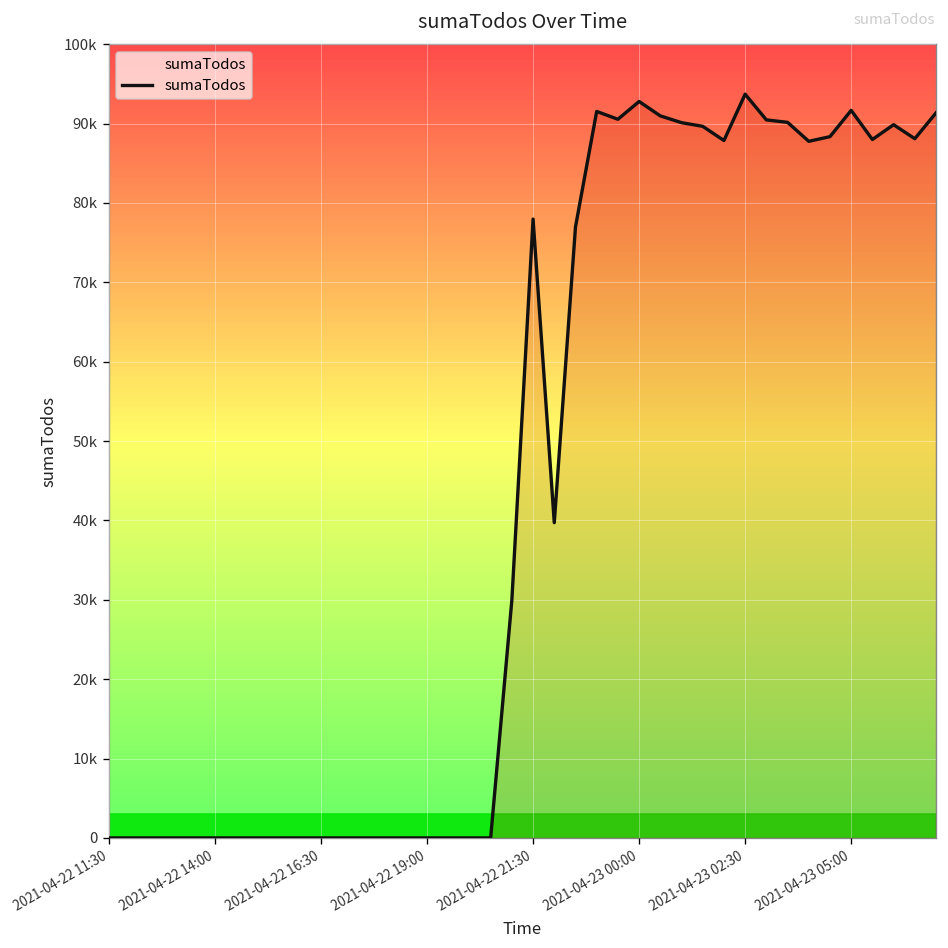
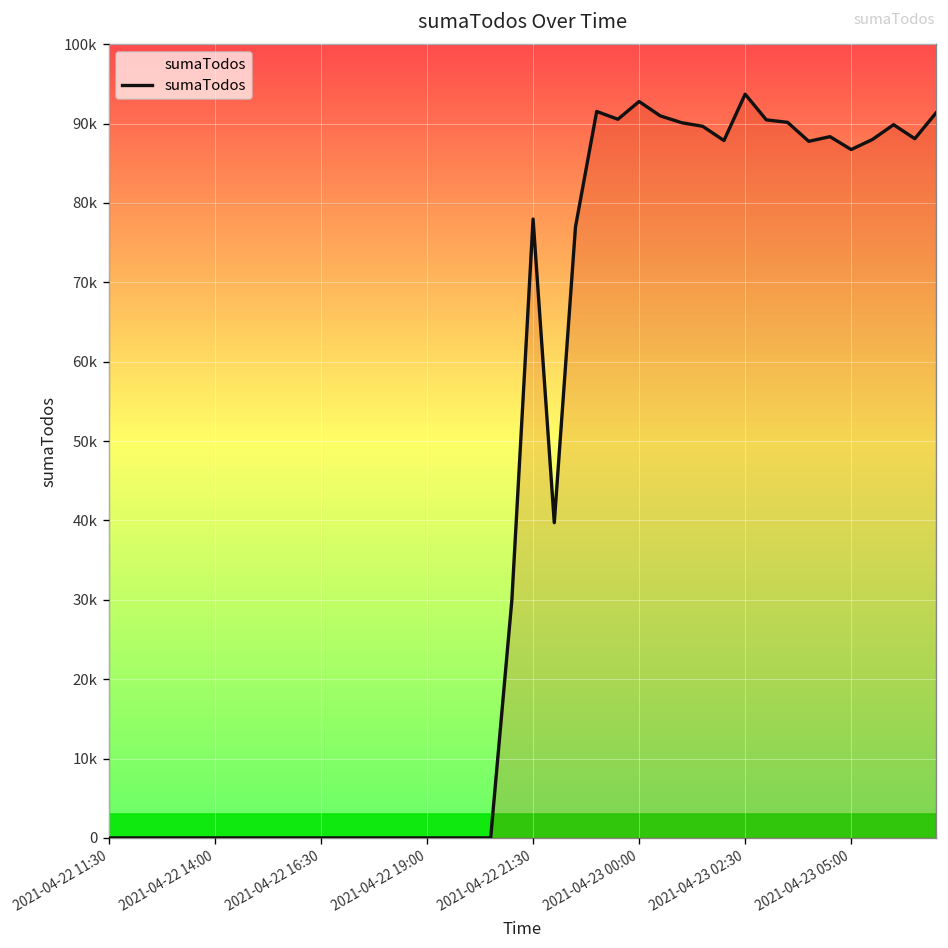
2021-04-23 05:00: 92000 -> 87000
